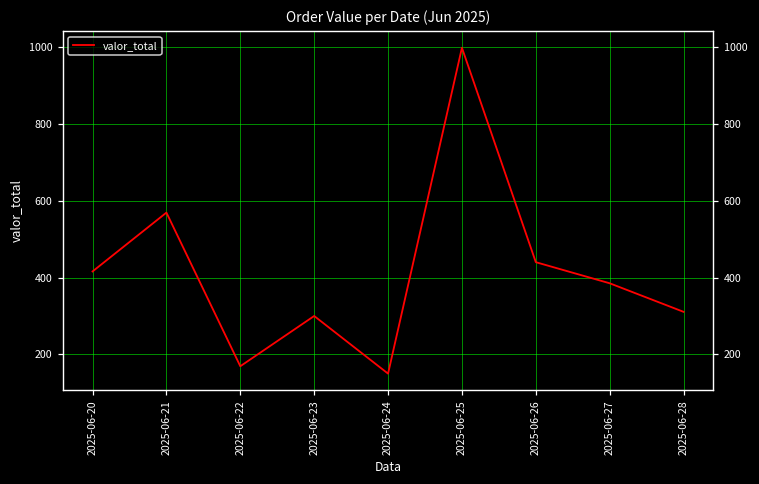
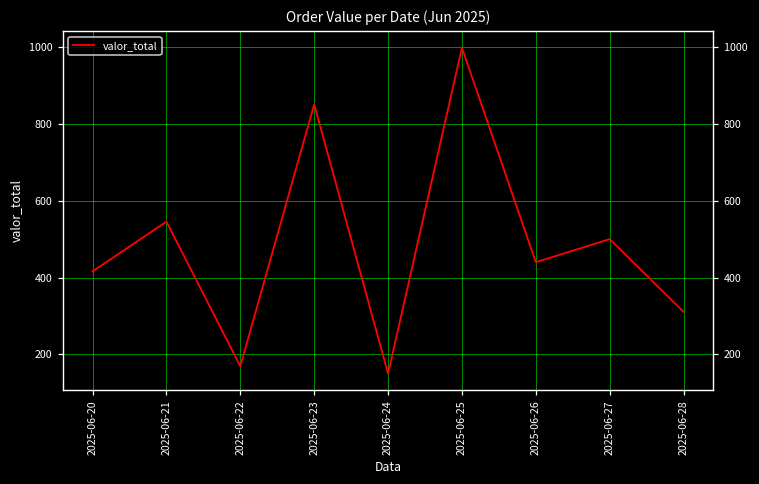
2025-06-21: 570 -> 550
2025-06-23: 300 -> 850
2025-06-27: 390 -> 500
